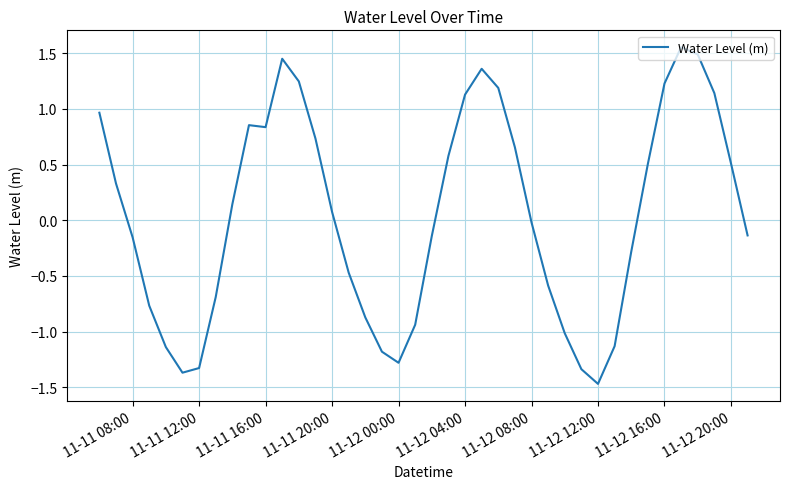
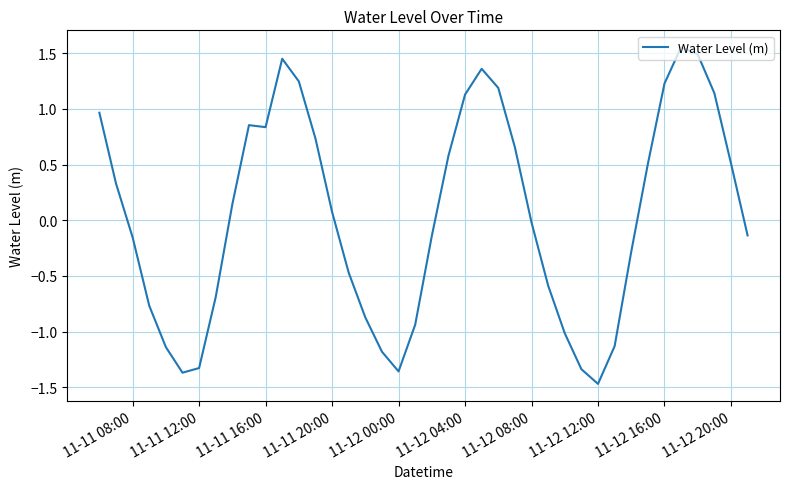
11-12 00:00: -1.28 -> -1.36
